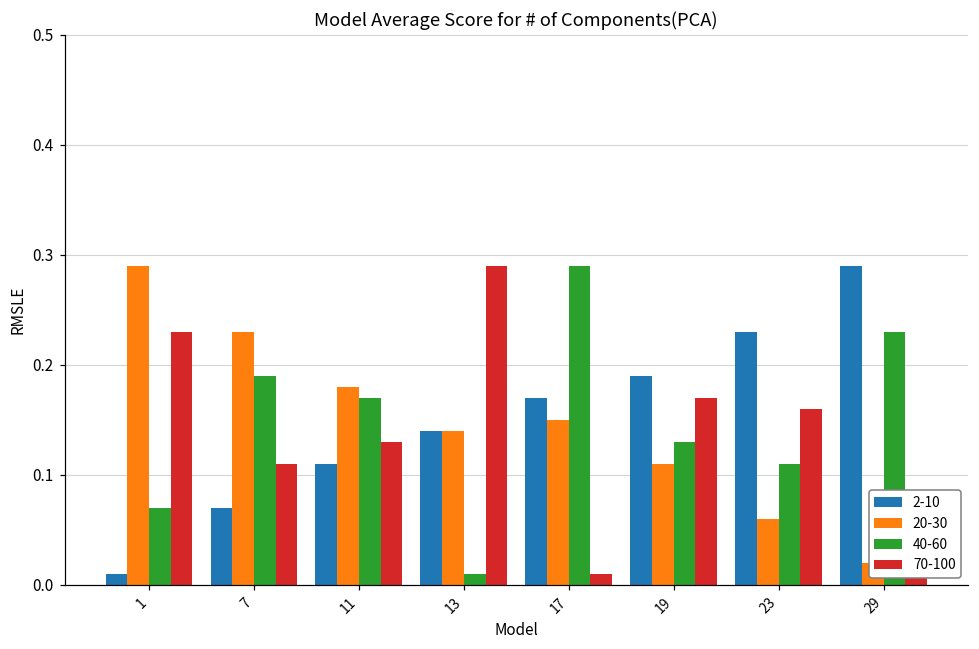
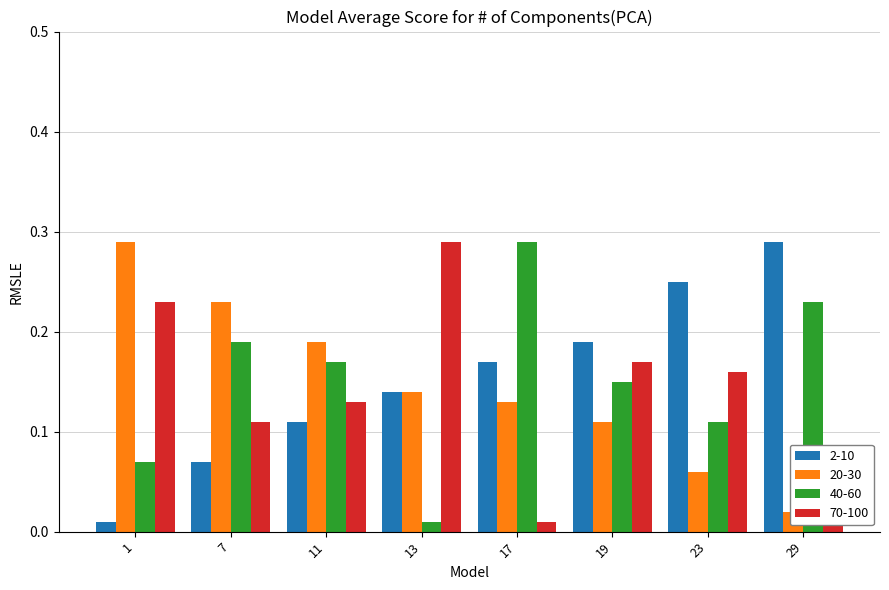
20-30, 11: 0.18 -> 0.19
20-30, 17: 0.15 -> 0.13
40-60, 19: 0.13 -> 0.15
2-10, 23: 0.23 -> 0.25
